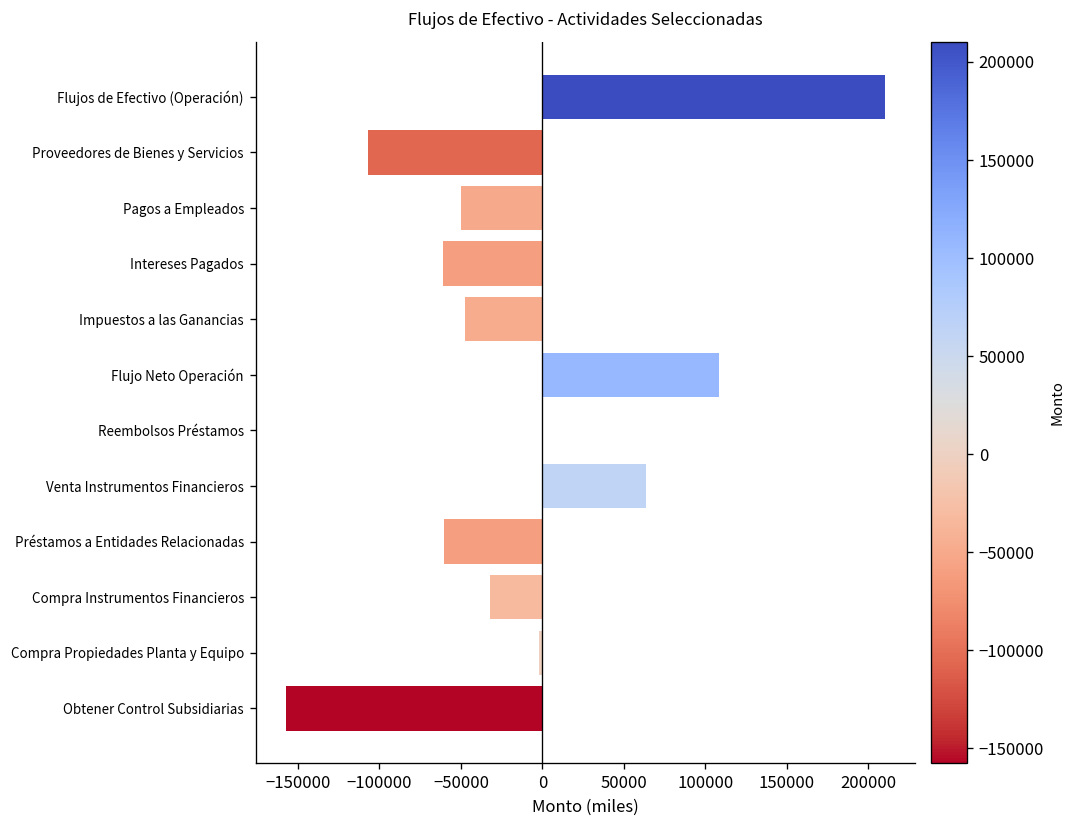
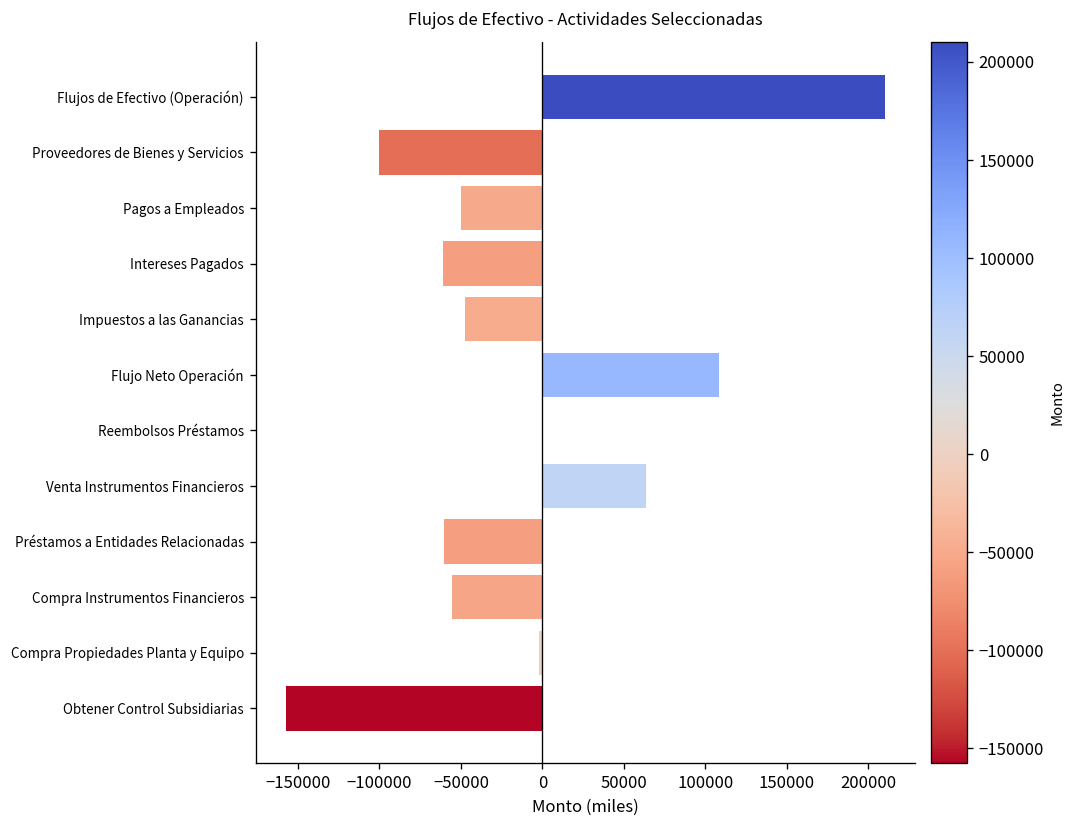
Proveedores de Bienes y Servicios: -107000 -> -100000
Compra Instrumentos Financieros: -32000 -> -56000
